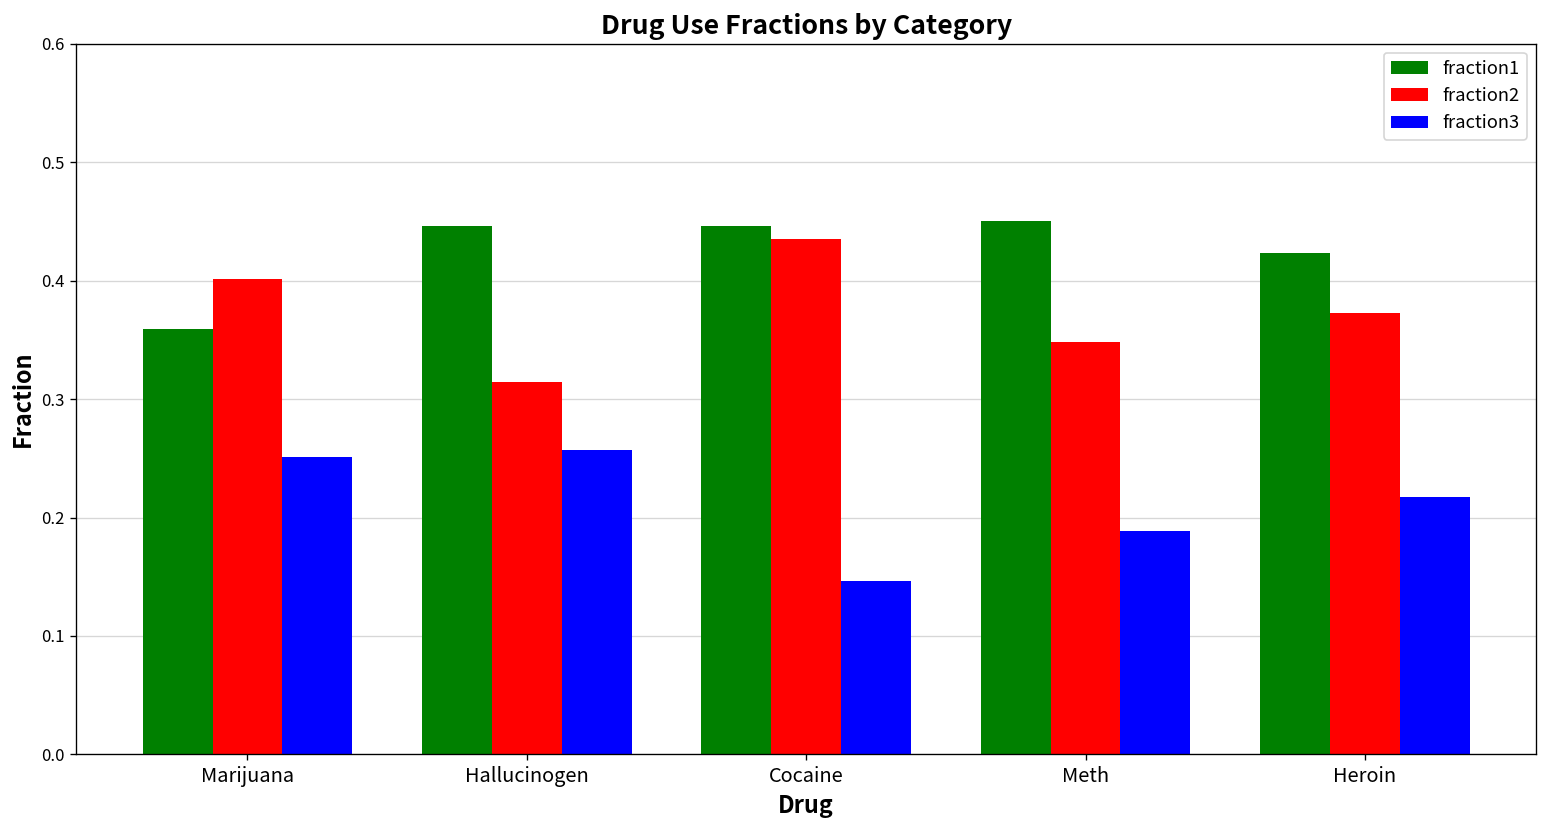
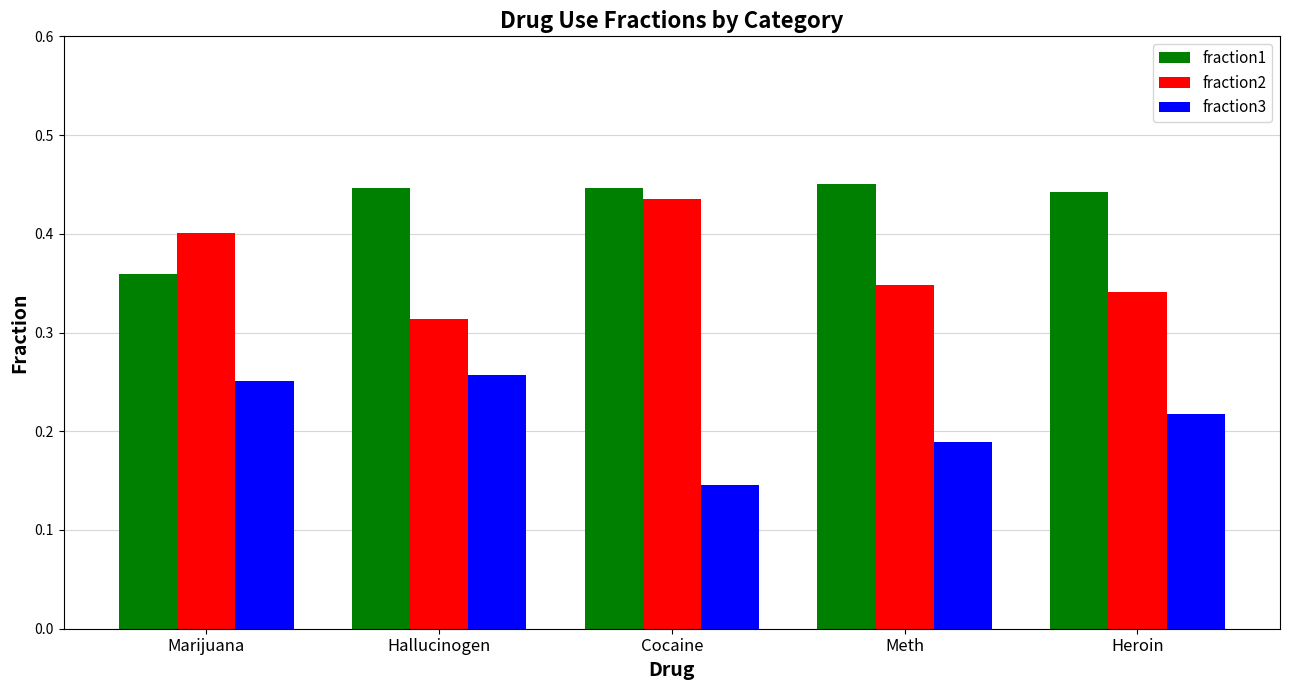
fraction1, Heroin: 0.42 -> 0.44
fraction2, Heroin: 0.37 -> 0.34
